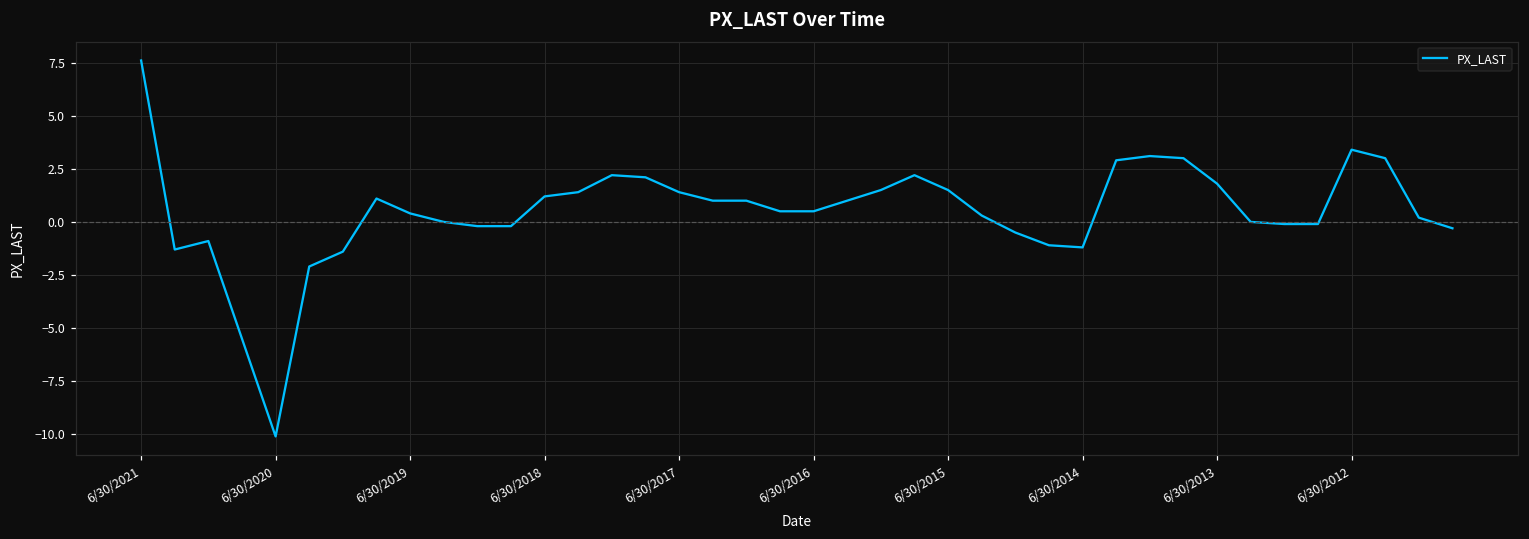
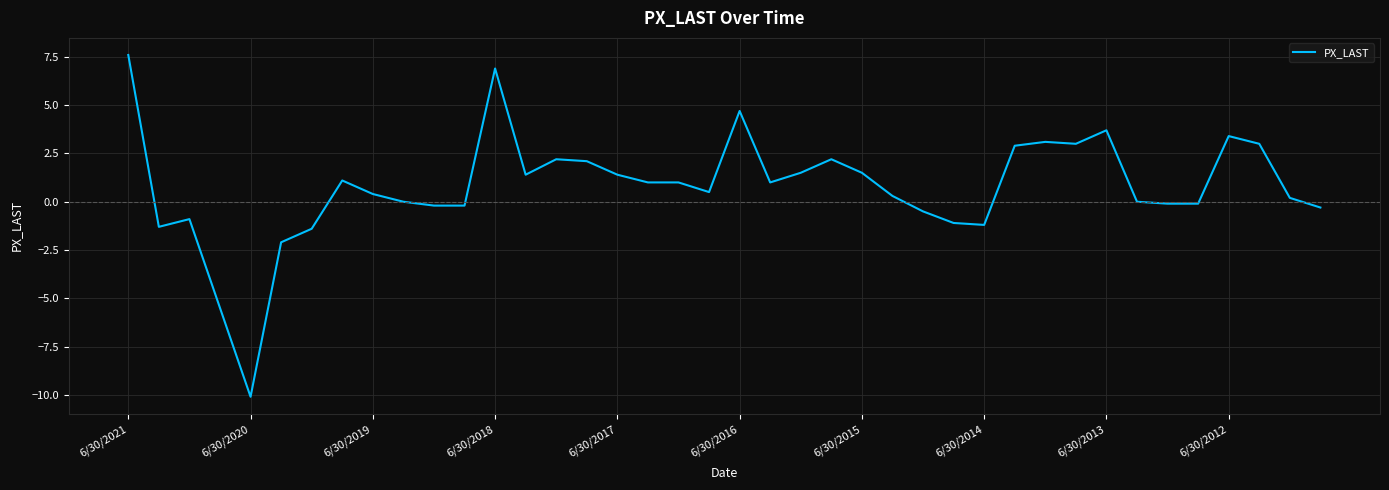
6/30/2018: 1.2 -> 6.9
6/30/2016: 0.5 -> 4.7
6/30/2013: 1.8 -> 3.7
